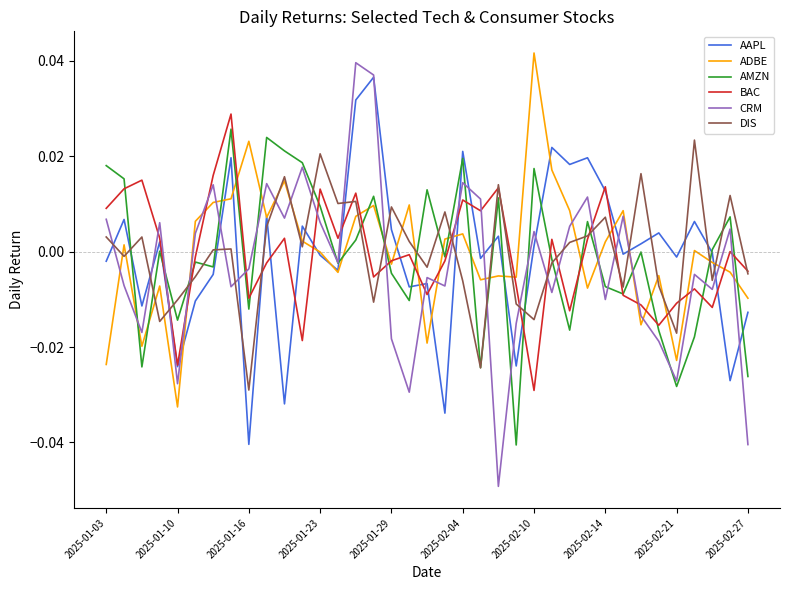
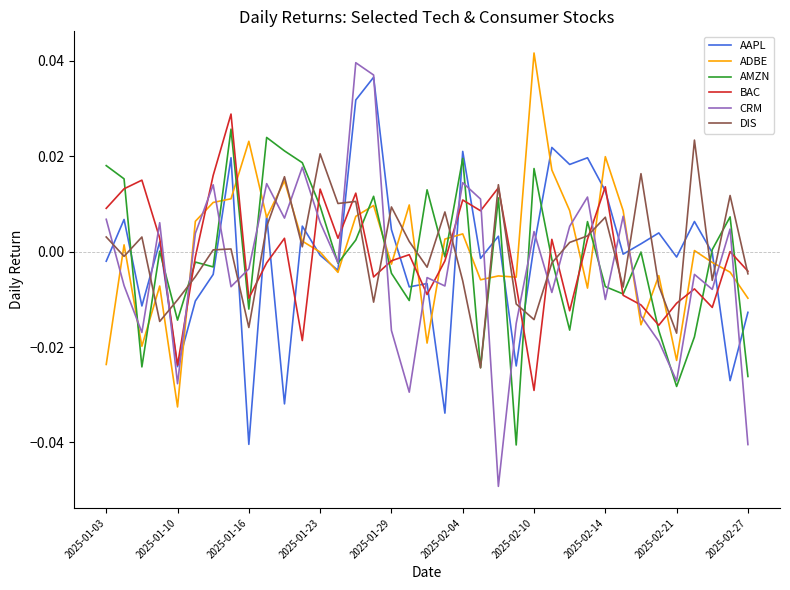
DIS, 2025-01-16: -0.029 -> -0.016
CRM, 2025-01-29: -0.018 -> -0.017
ADBE, 2025-02-14: 0.002 -> 0.020
